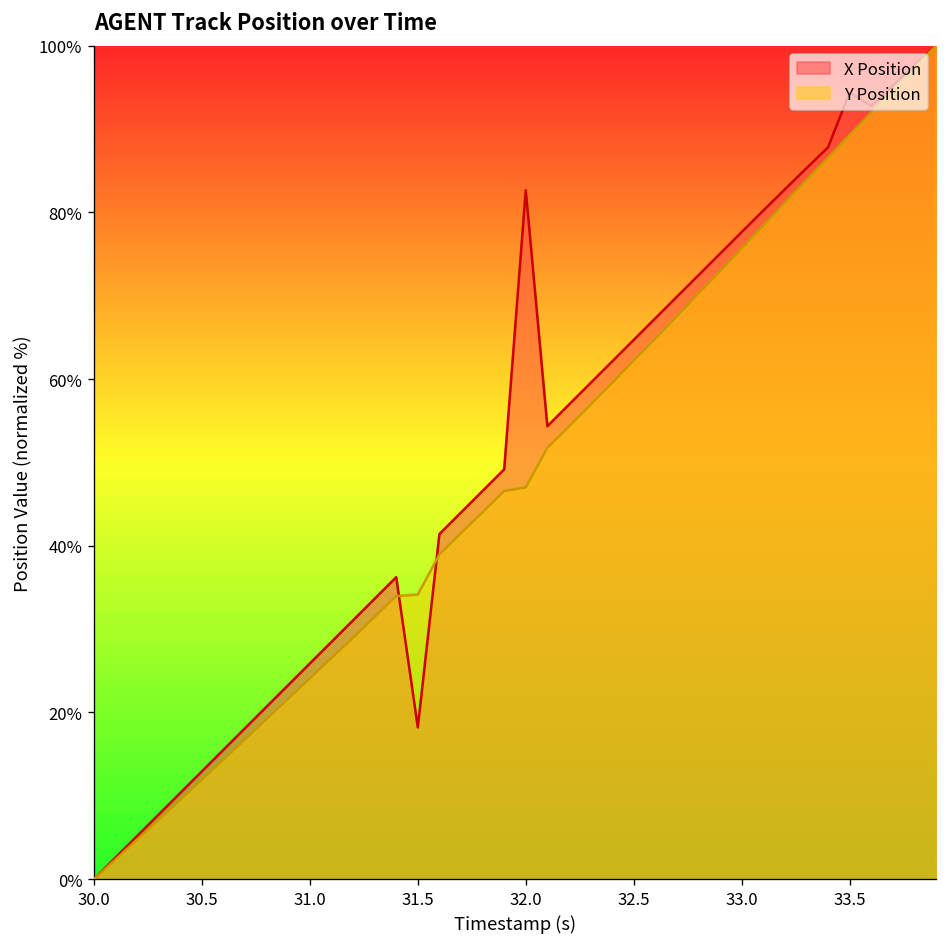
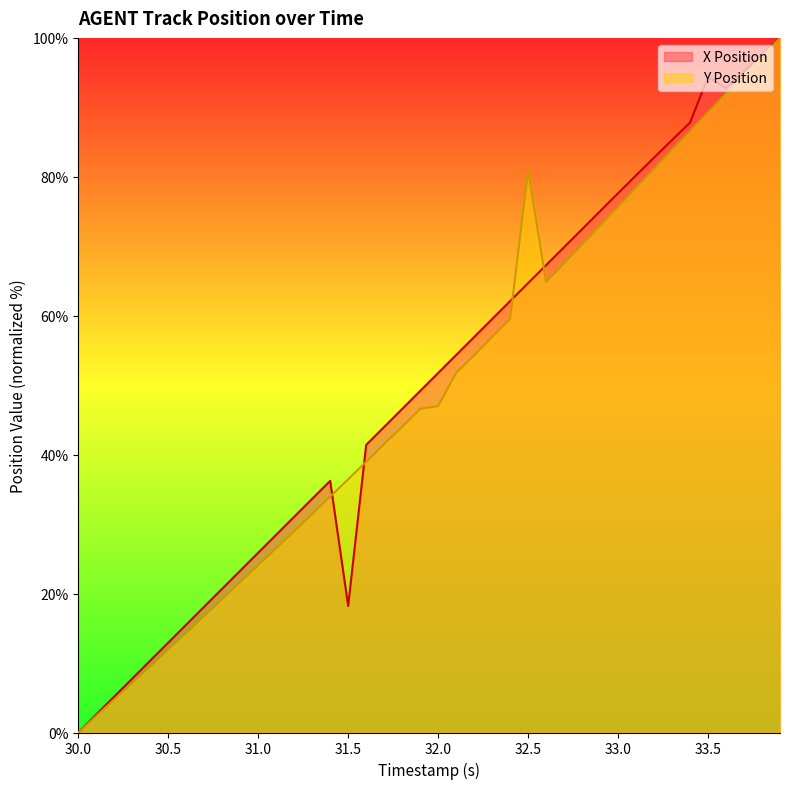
Y Position, 31.5: 34% -> 36%
X Position, 32.0: 83% -> 52%
Y Position, 32.5: 62% -> 81%
